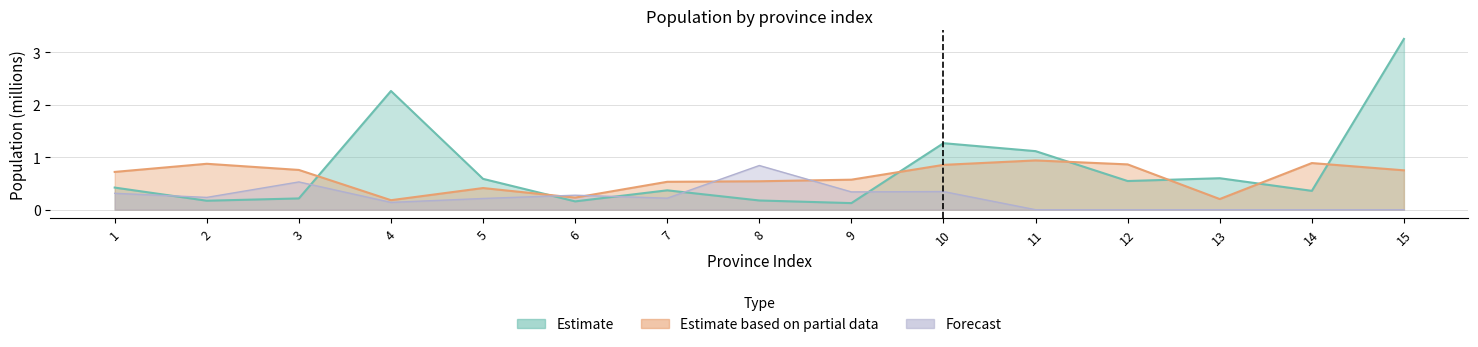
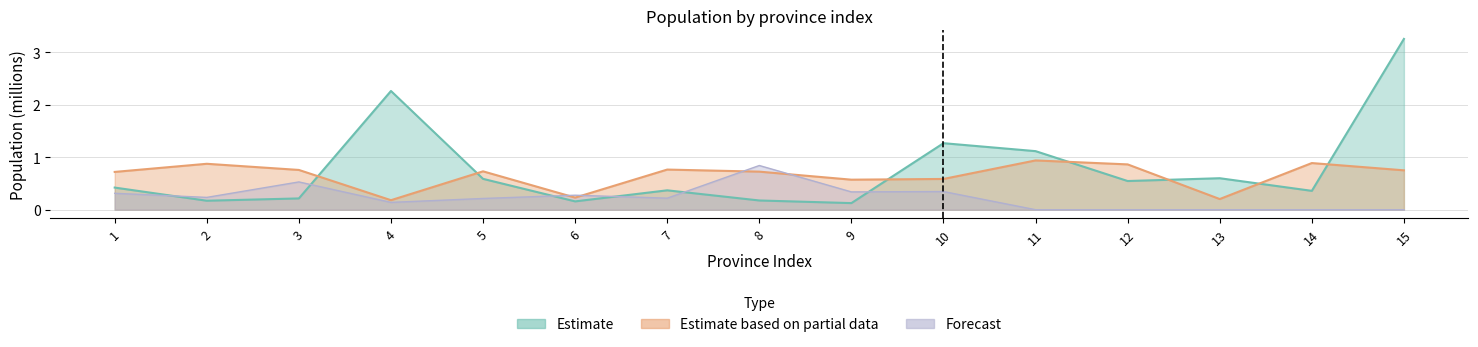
Estimate based on partial data, 5: 0.4 -> 0.7
Estimate based on partial data, 7: 0.5 -> 0.8
Estimate based on partial data, 8: 0.5 -> 0.7
Estimate based on partial data, 10: 0.9 -> 0.6
